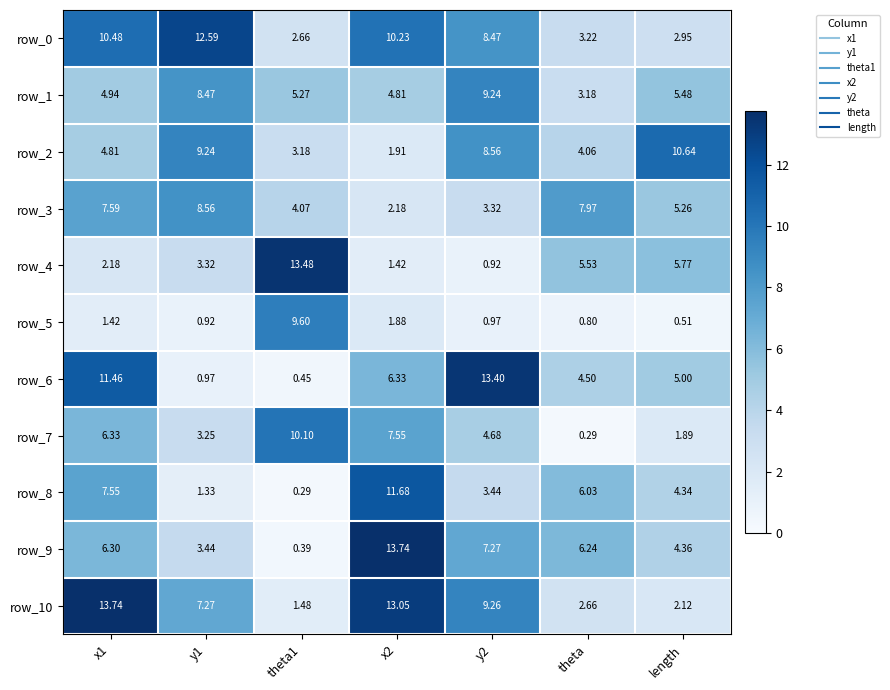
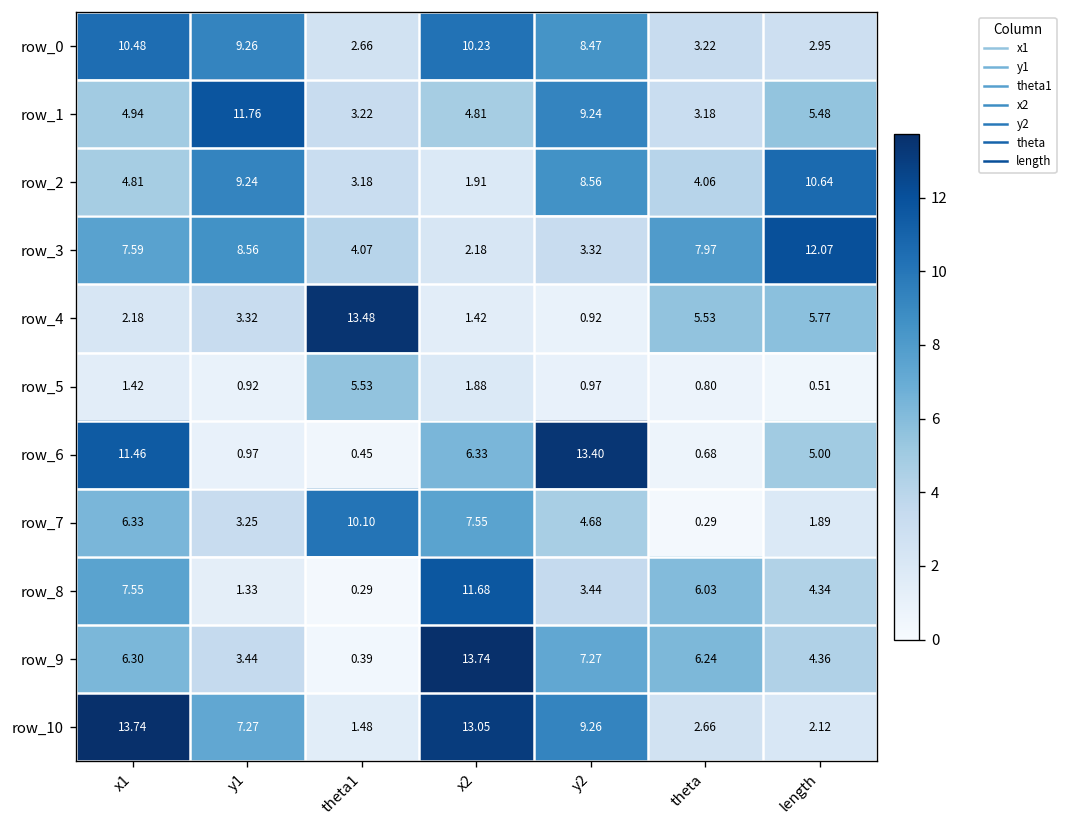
row_0, y1: 12.59 -> 9.26
row_1, y1: 8.47 -> 11.76
row_1, theta1: 5.27 -> 3.22
row_3, length: 5.26 -> 12.07
row_5, theta1: 9.60 -> 5.53
row_6, theta: 4.50 -> 0.68
